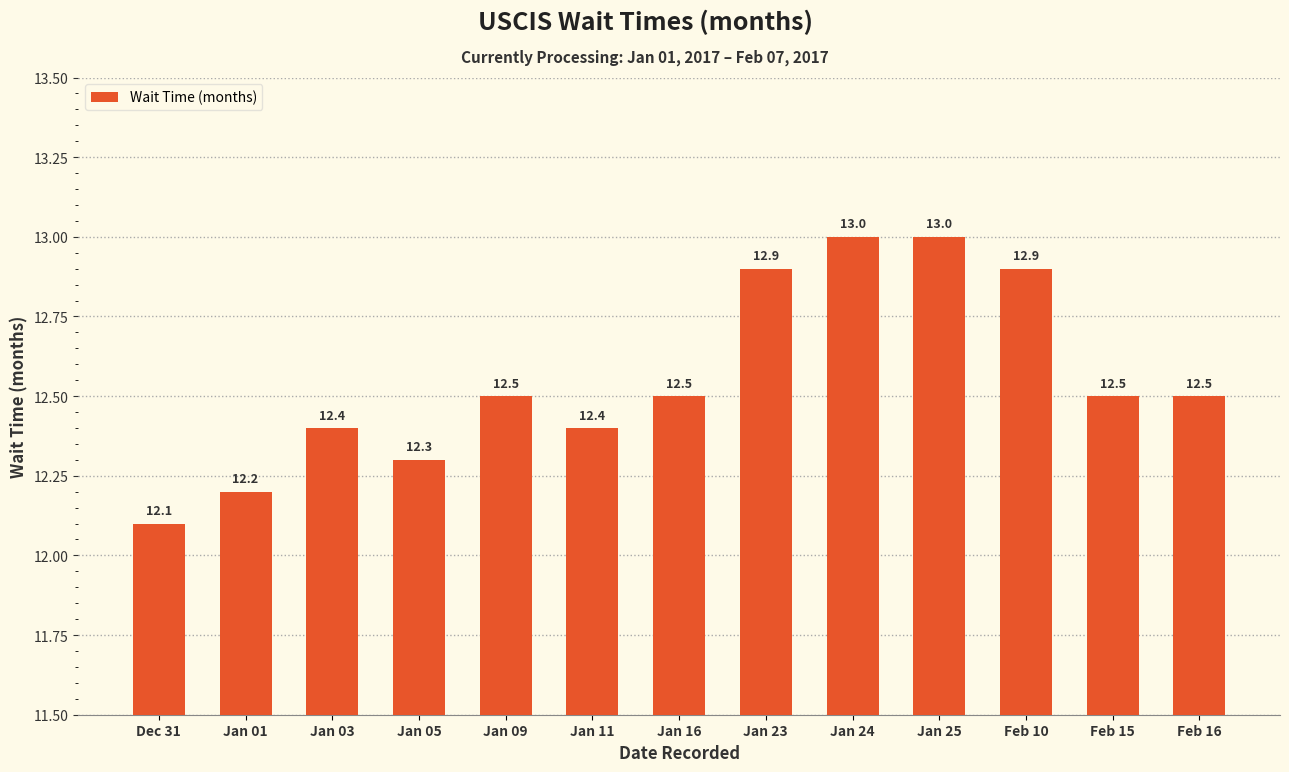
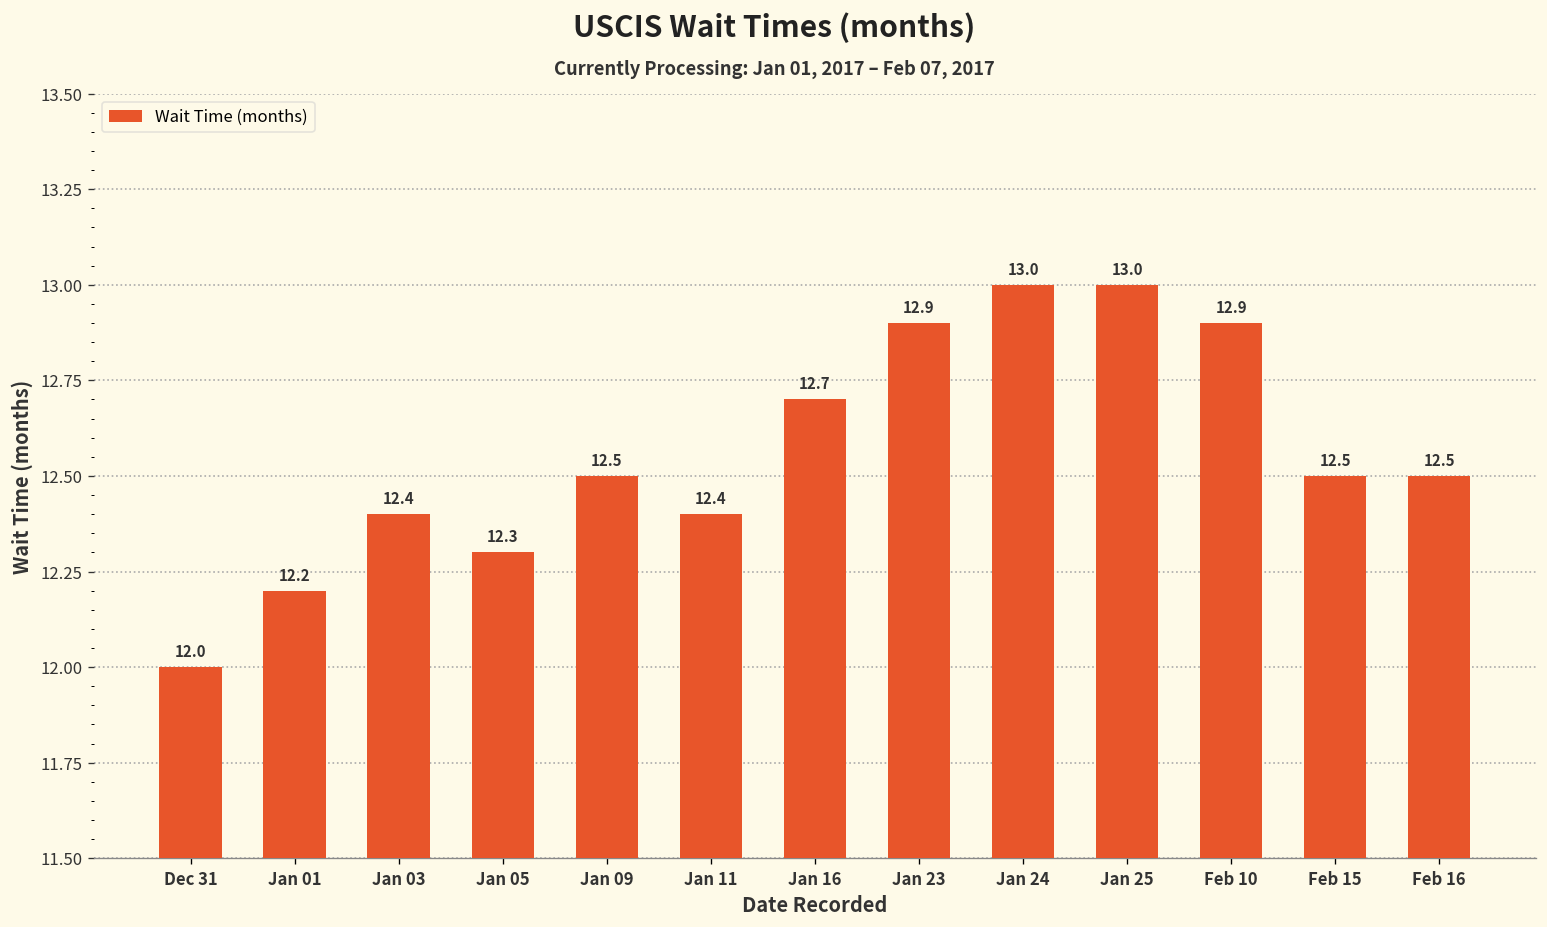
Dec 31: 12.1 -> 12.0
Jan 16: 12.5 -> 12.7
